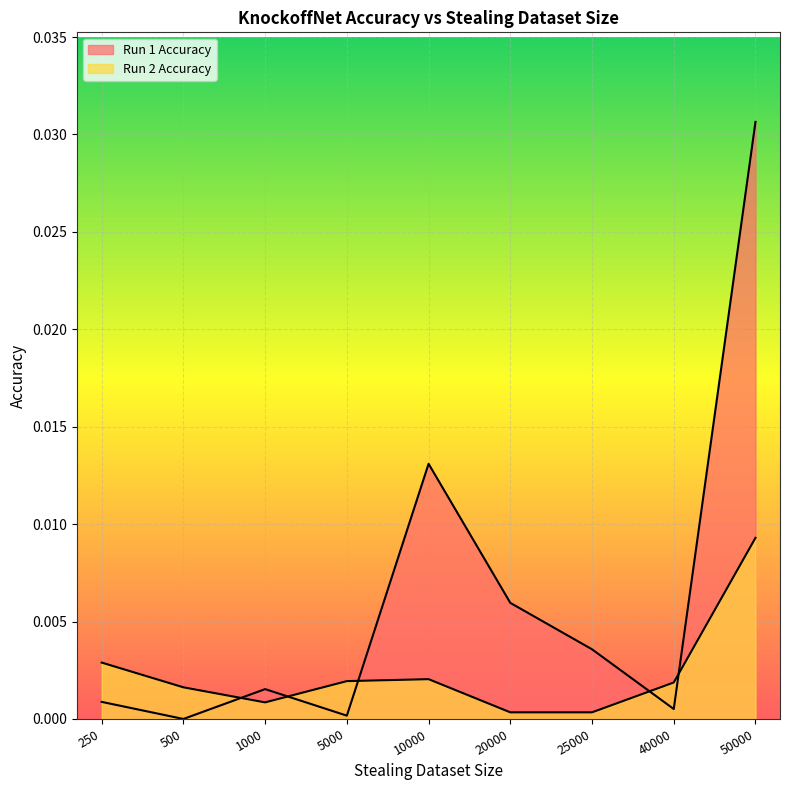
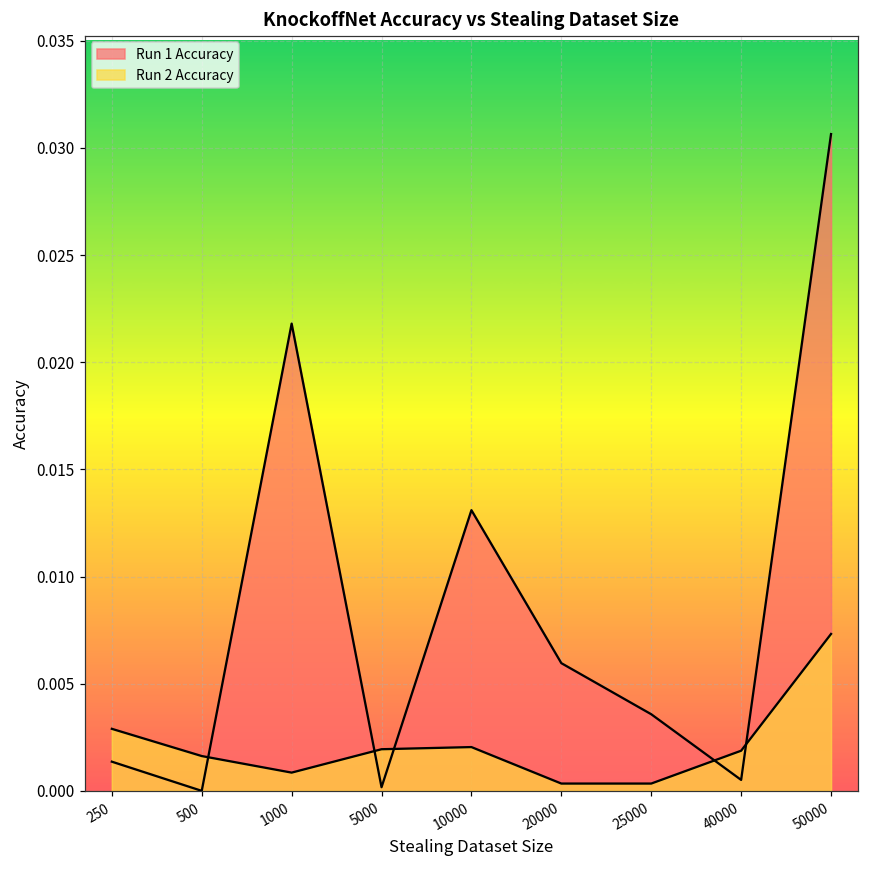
Run 1 Accuracy, 250: 0.0009 -> 0.0014
Run 1 Accuracy, 1000: 0.0015 -> 0.0218
Run 2 Accuracy, 50000: 0.0093 -> 0.0073
